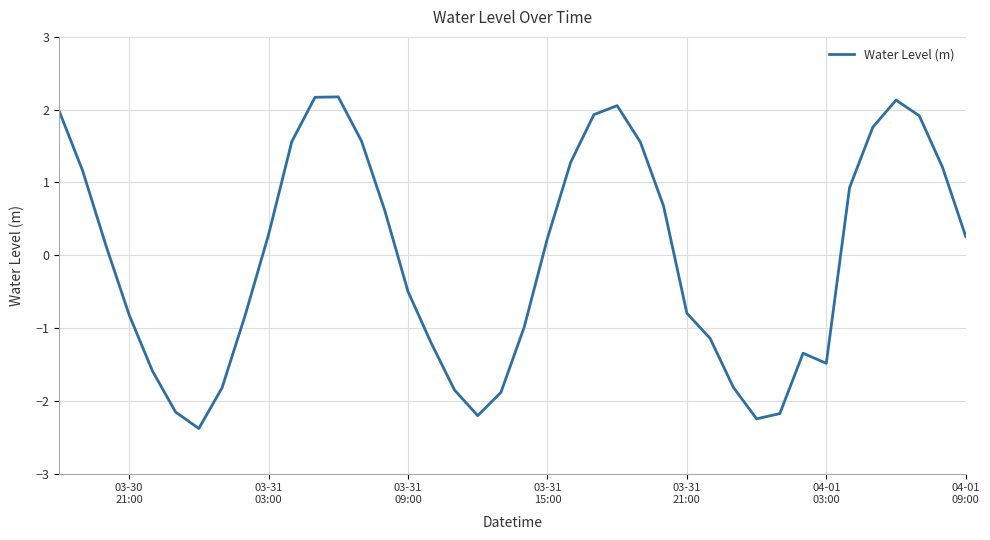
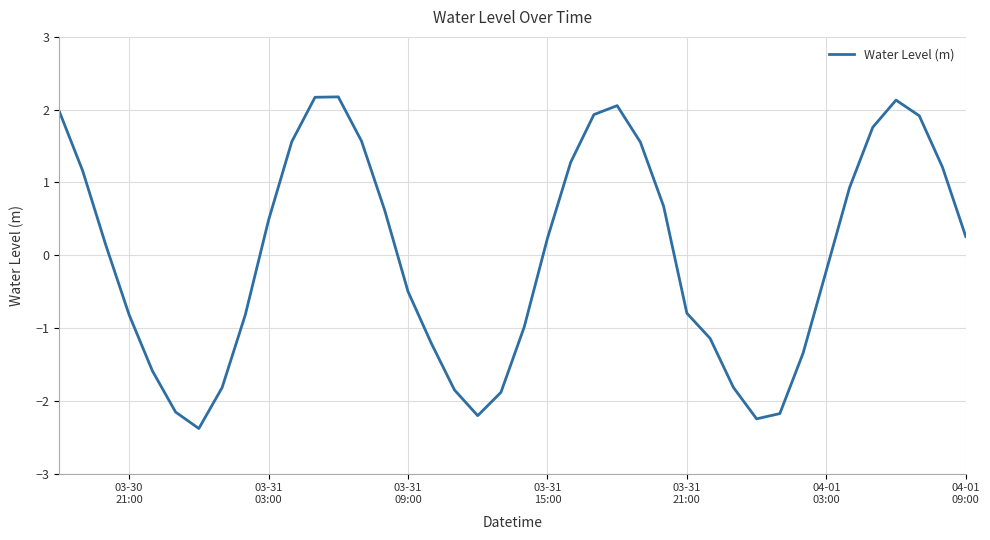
03-31 03:00: 0.3 -> 0.5
04-01 03:00: -1.5 -> -0.2
